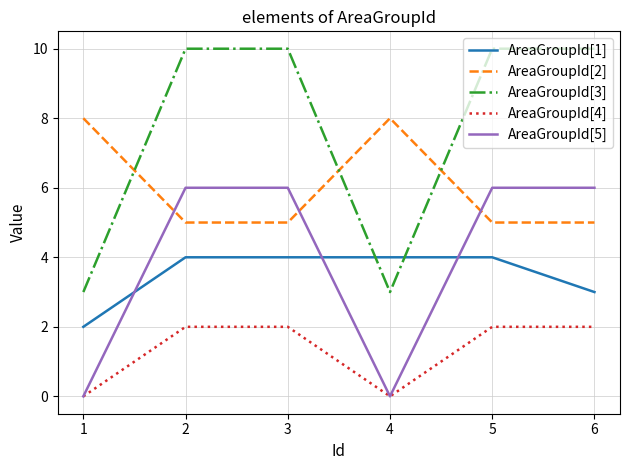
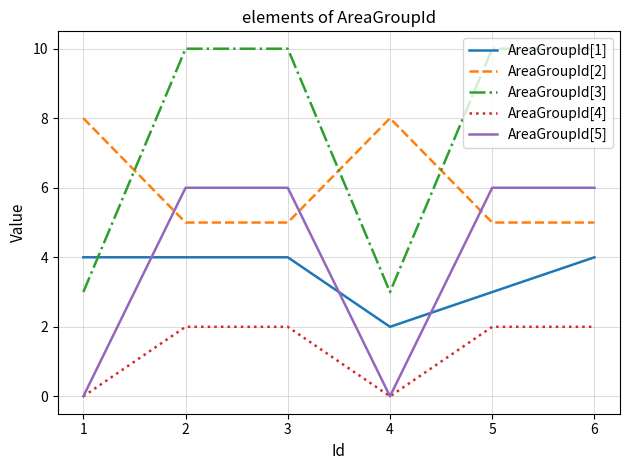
AreaGroupId[1], 1: 2 -> 4
AreaGroupId[1], 4: 4 -> 2
AreaGroupId[1], 5: 4 -> 3
AreaGroupId[1], 6: 3 -> 4
